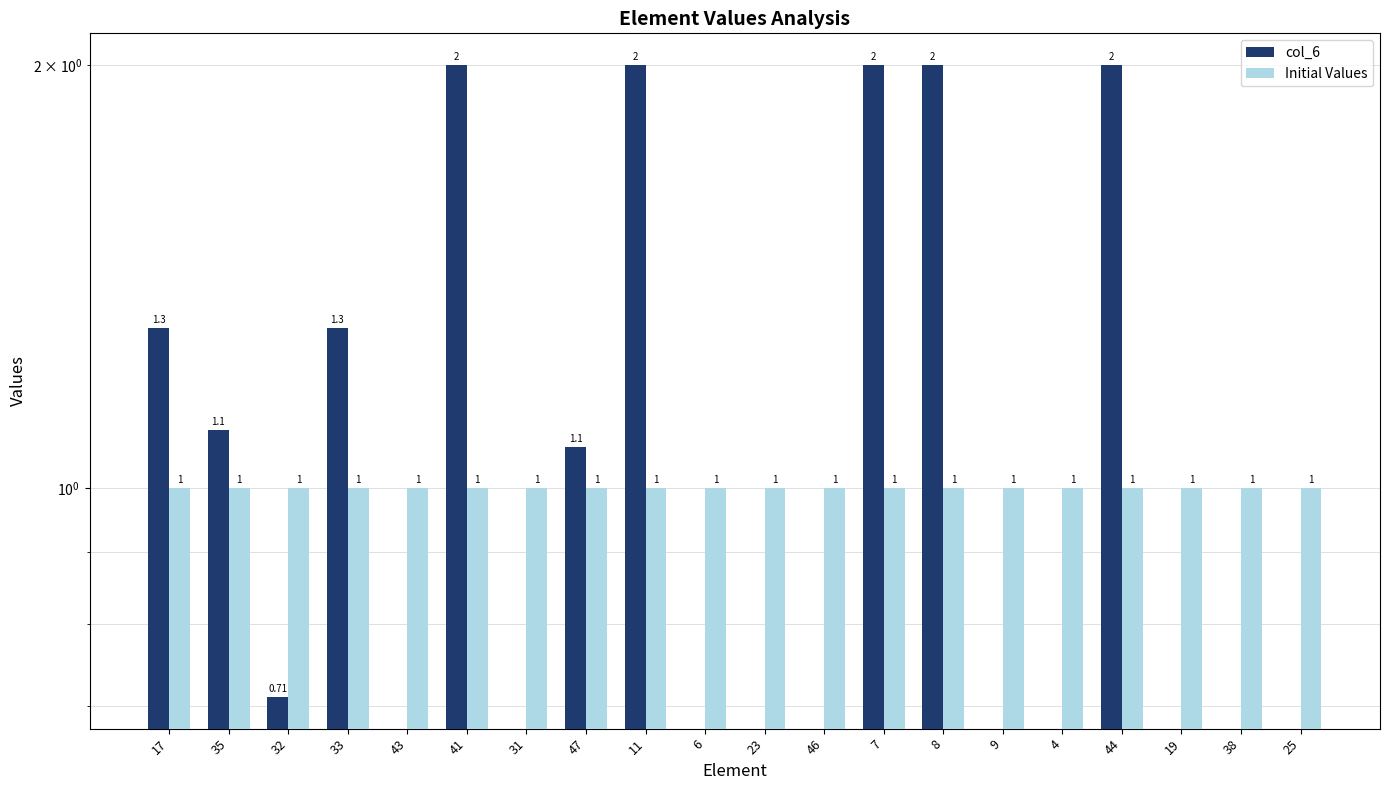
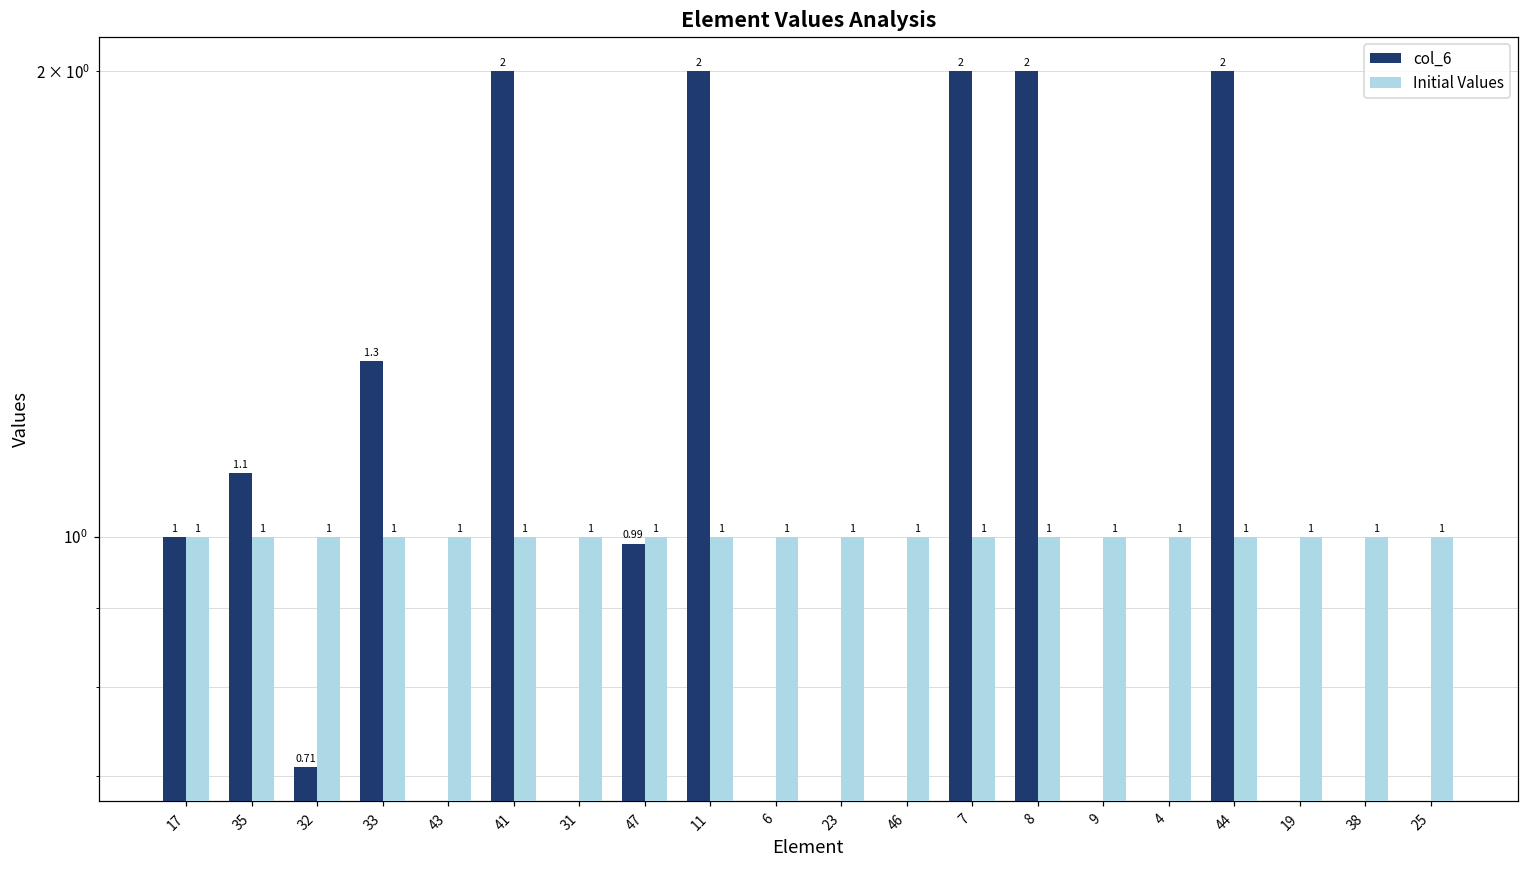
col_6, 17: 1.3 -> 1
col_6, 47: 1.1 -> 0.99
